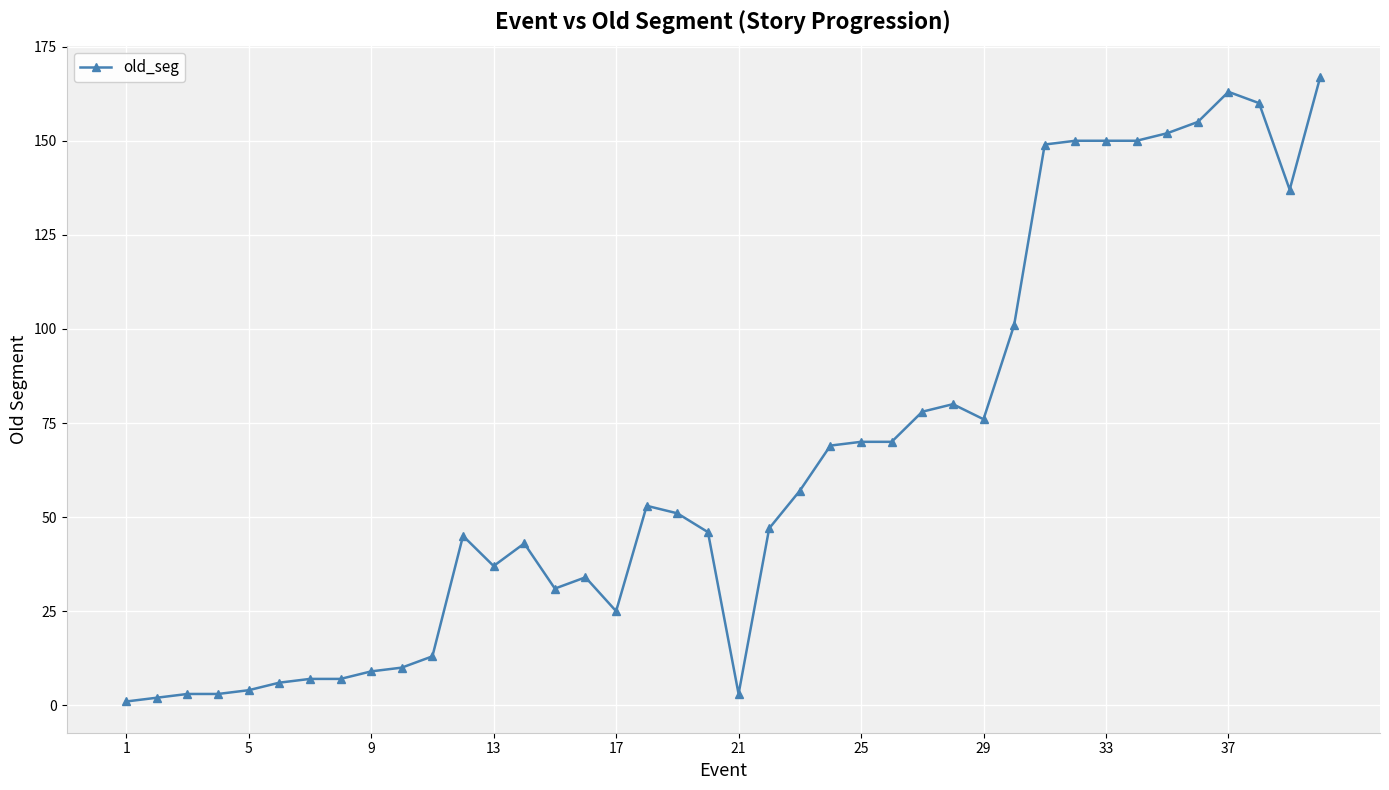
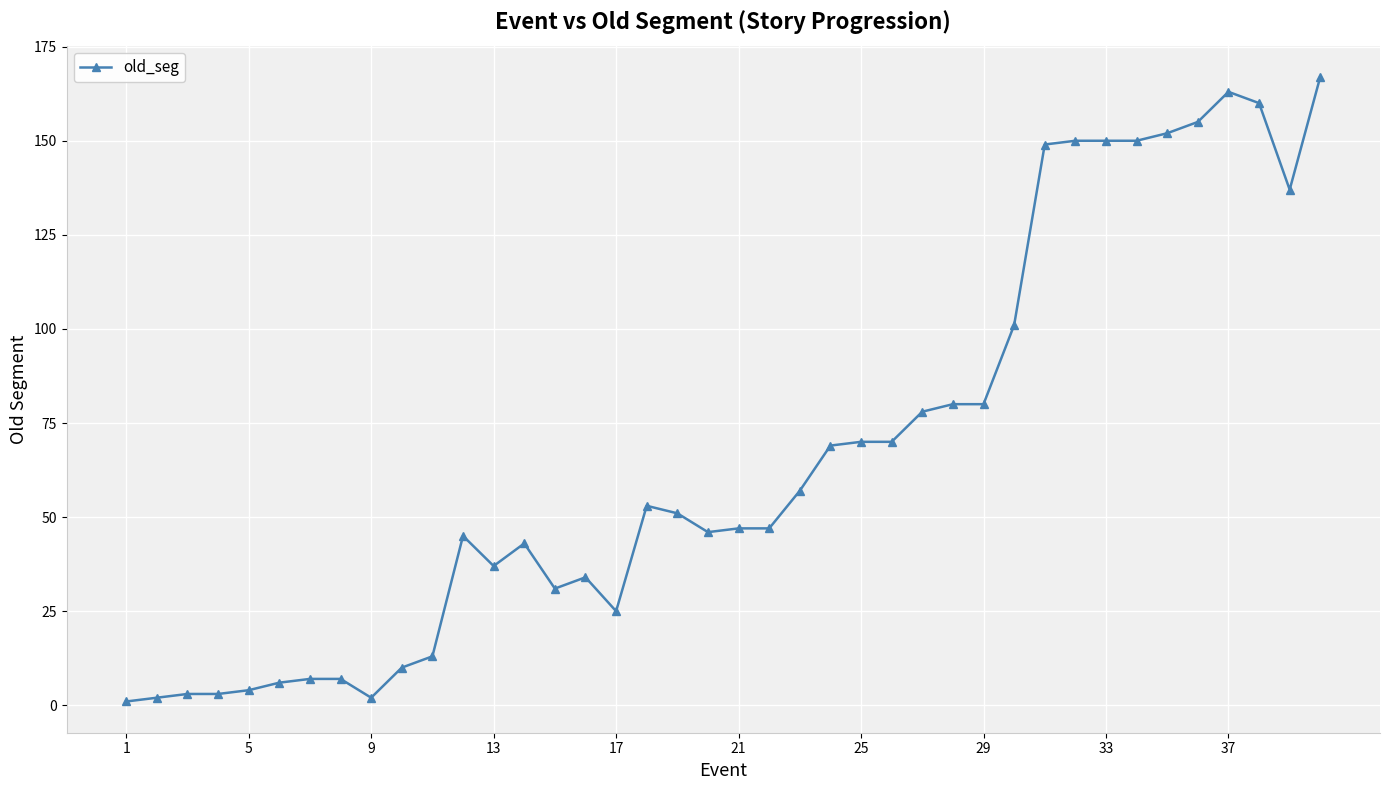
9: 9 -> 2
21: 3 -> 47
29: 76 -> 80
